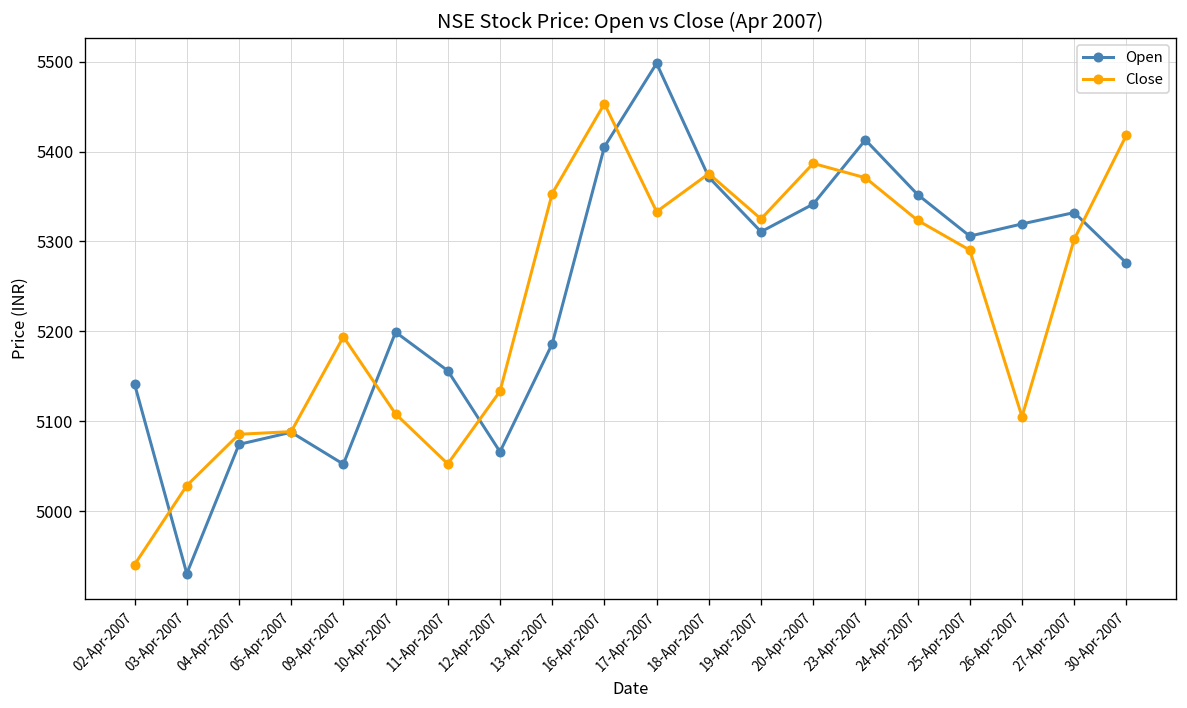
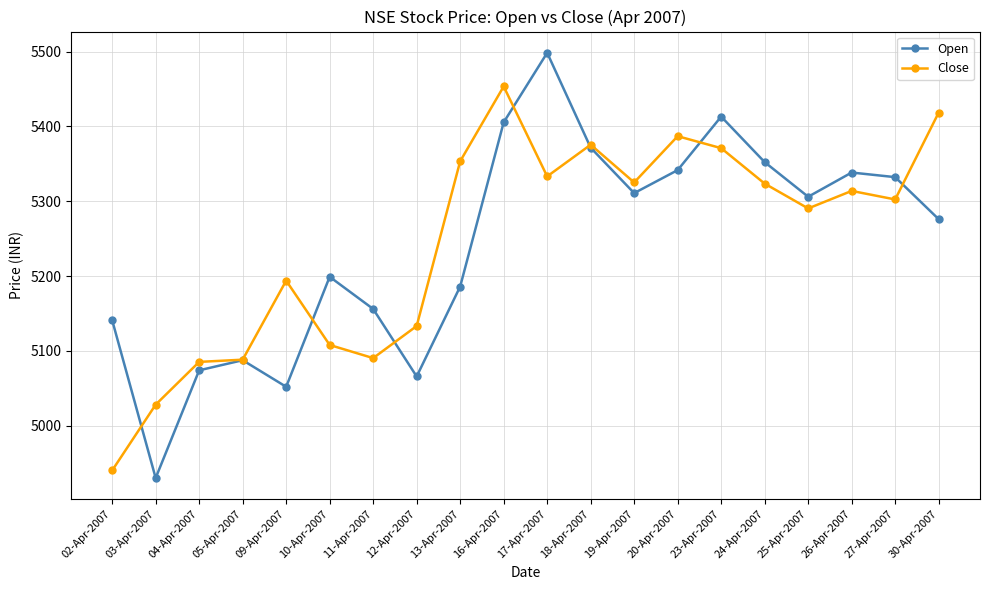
Close, 11-Apr-2007: 5050 -> 5090
Open, 26-Apr-2007: 5320 -> 5340
Close, 26-Apr-2007: 5110 -> 5310
